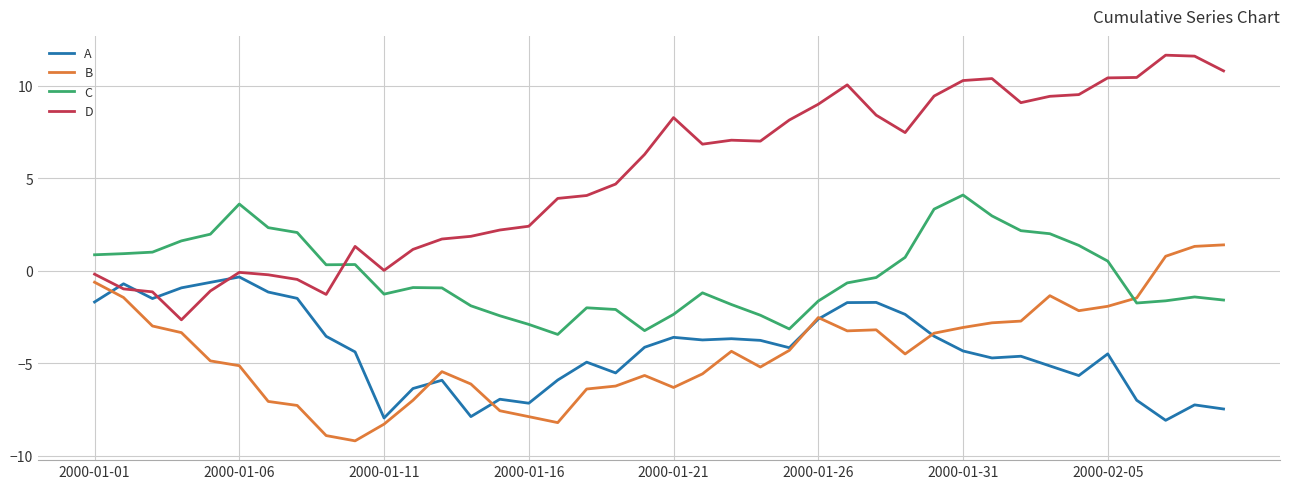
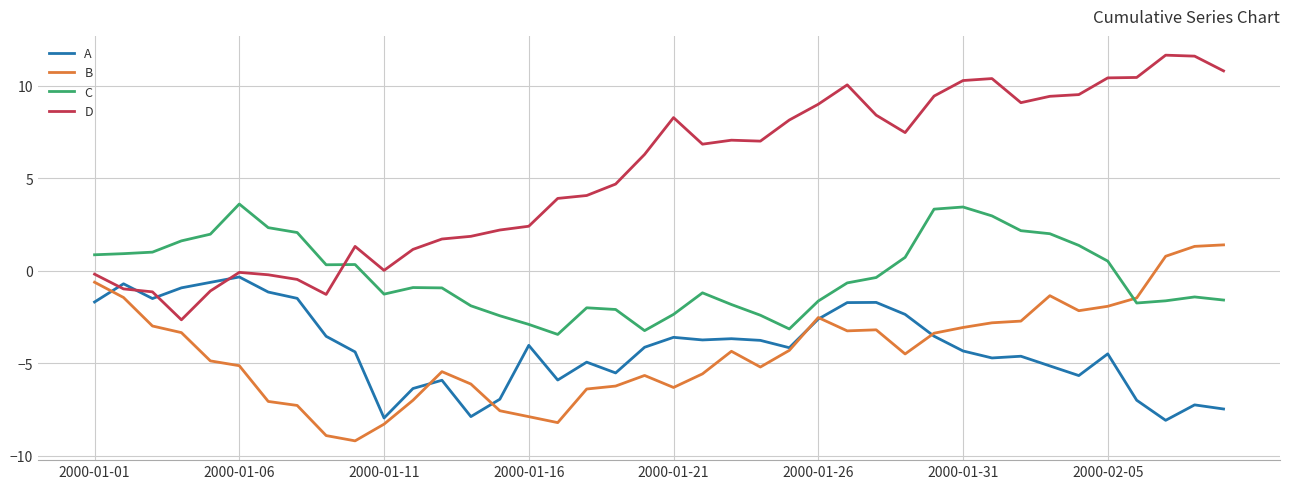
A, 2000-01-16: -7.2 -> -4.0
C, 2000-01-31: 4.1 -> 3.4
